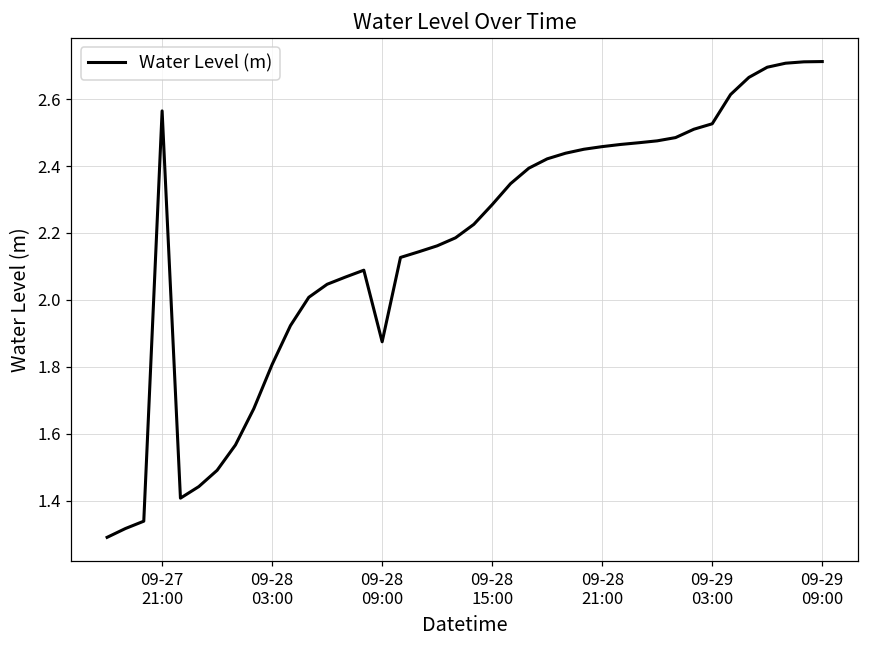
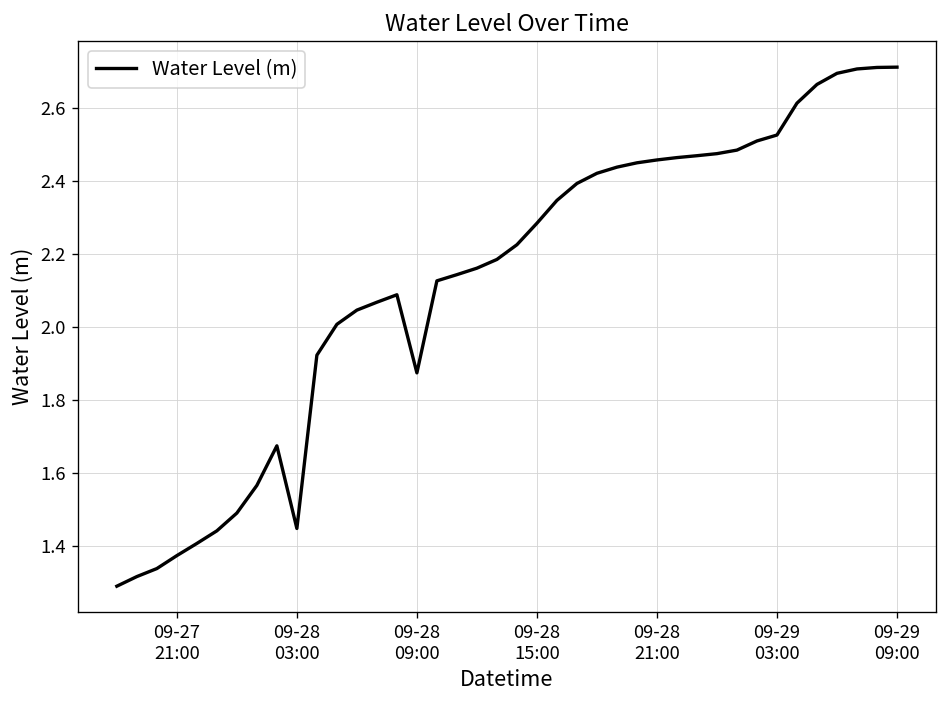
09-27 21:00: 2.56 -> 1.37
09-28 03:00: 1.81 -> 1.45
